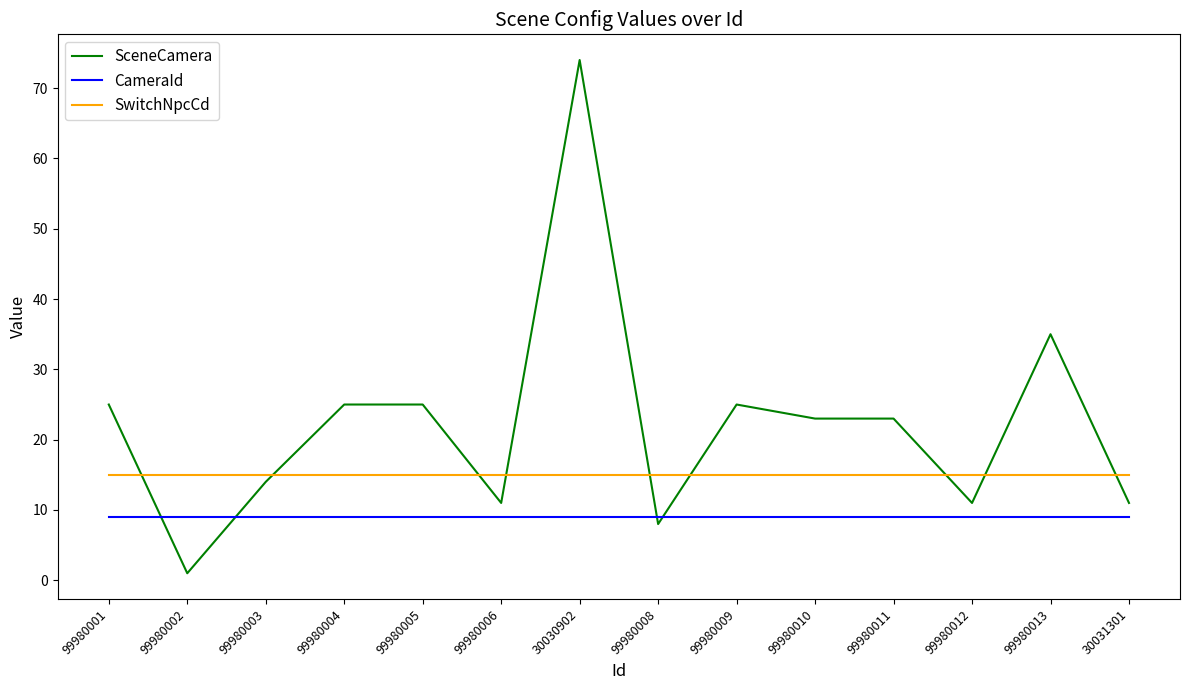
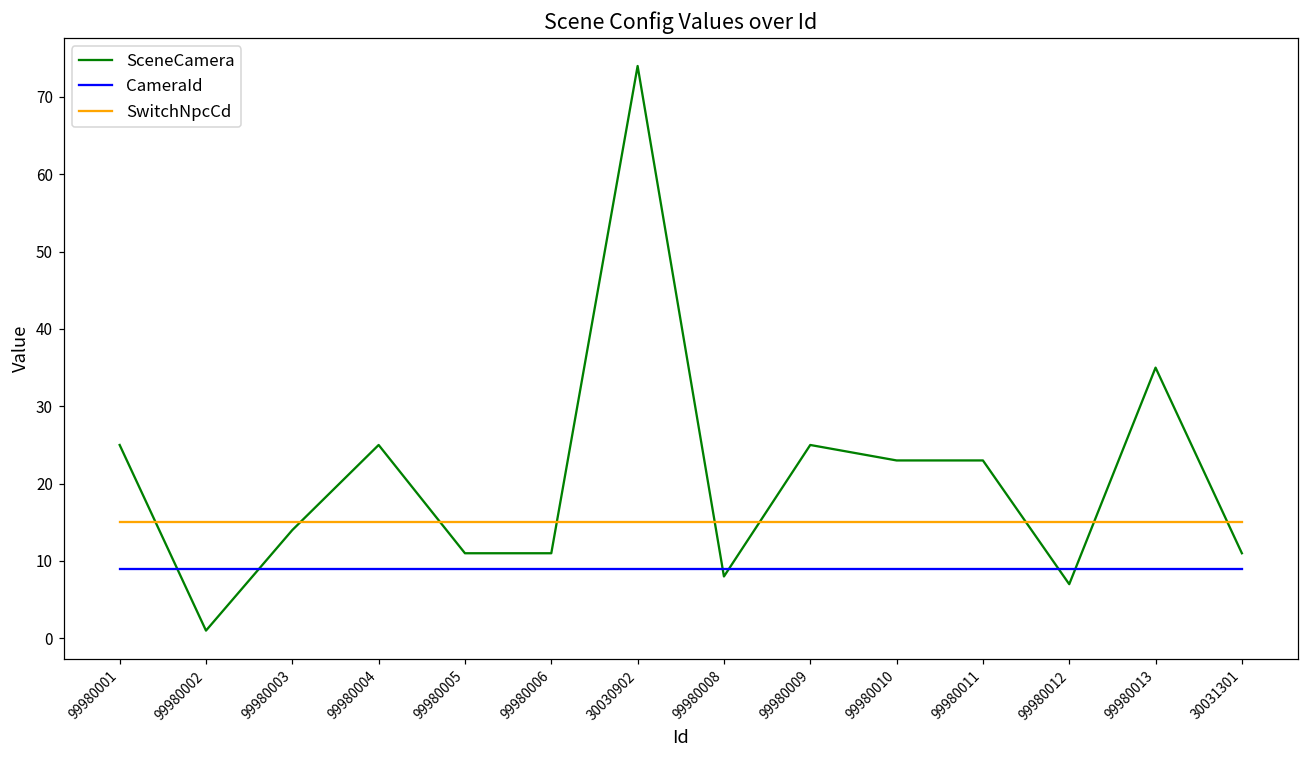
SceneCamera, 99980005: 25 -> 11
SceneCamera, 99980012: 11 -> 7
